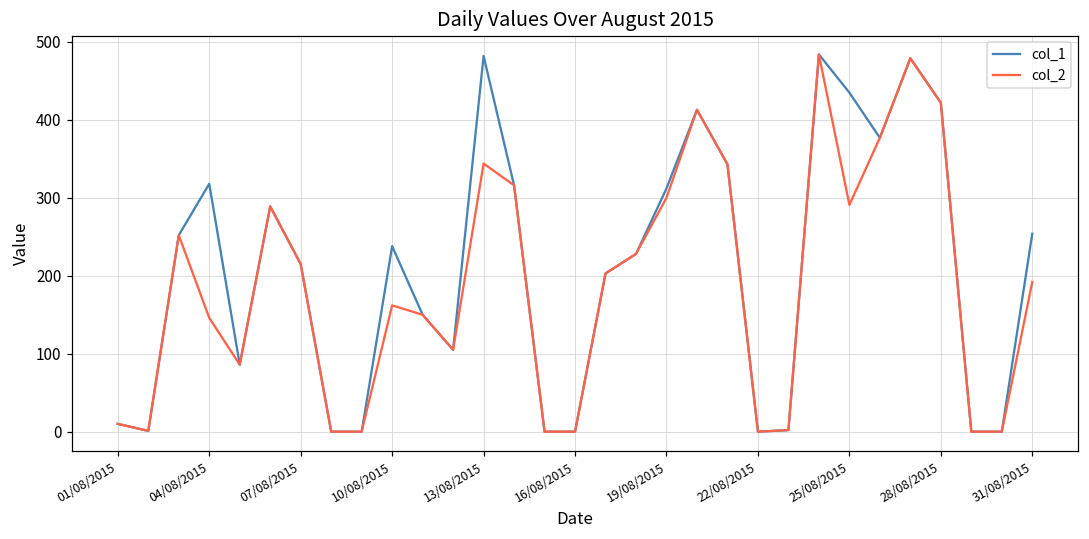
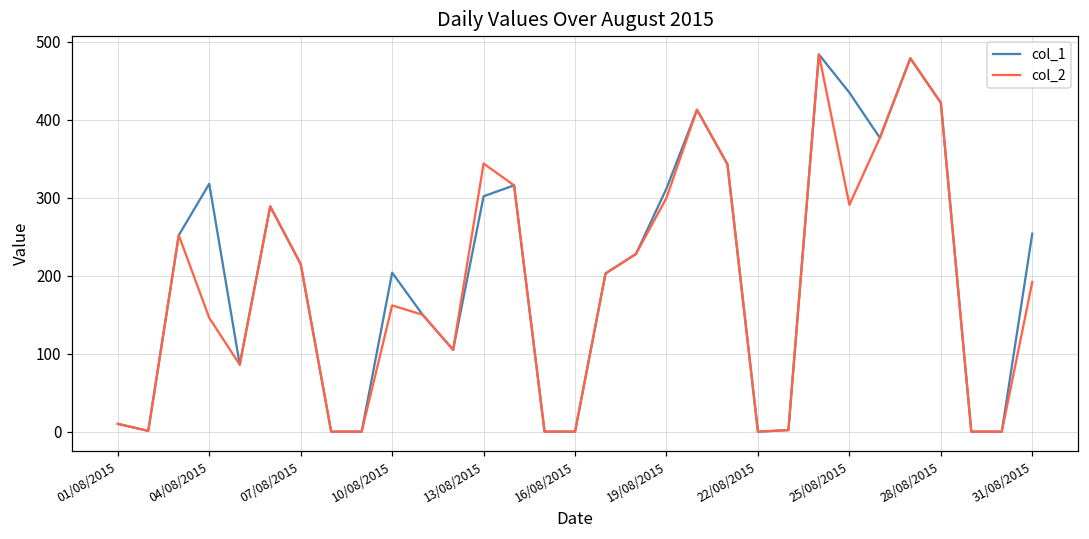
col_1, 10/08/2015: 240 -> 200
col_1, 13/08/2015: 480 -> 300
